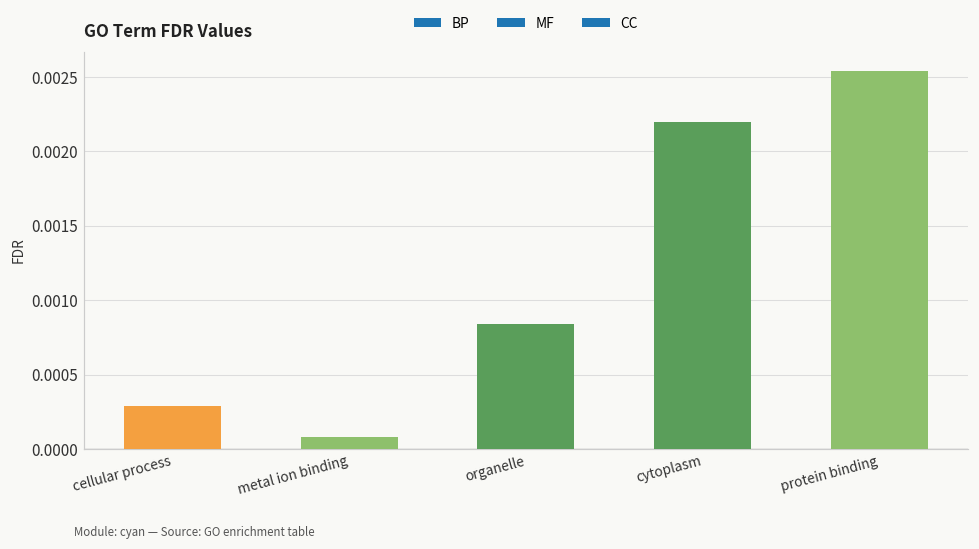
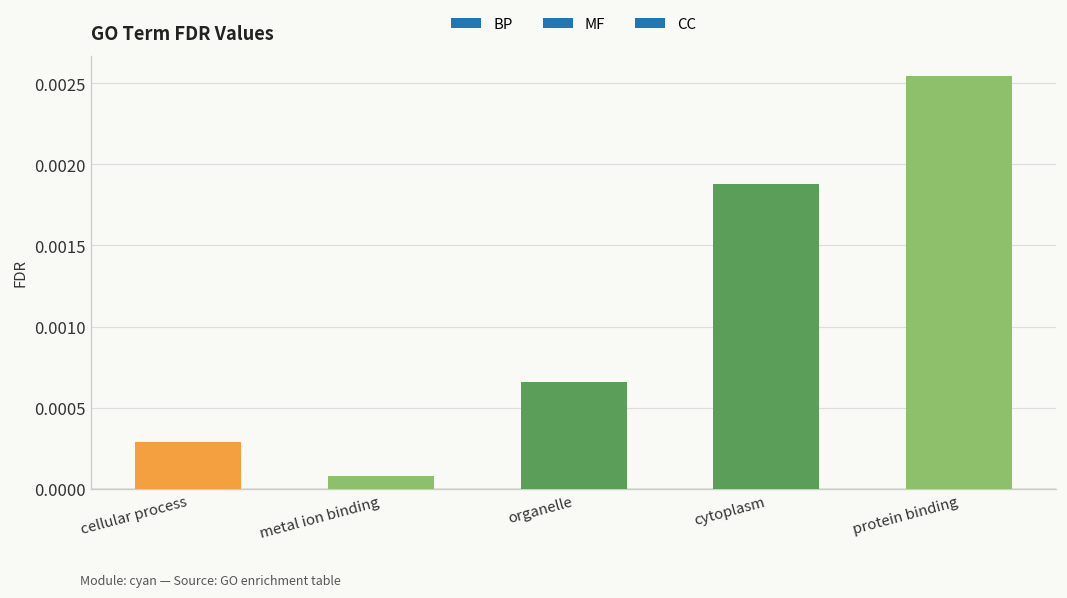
organelle: 0.00084 -> 0.00066
cytoplasm: 0.00220 -> 0.00188
